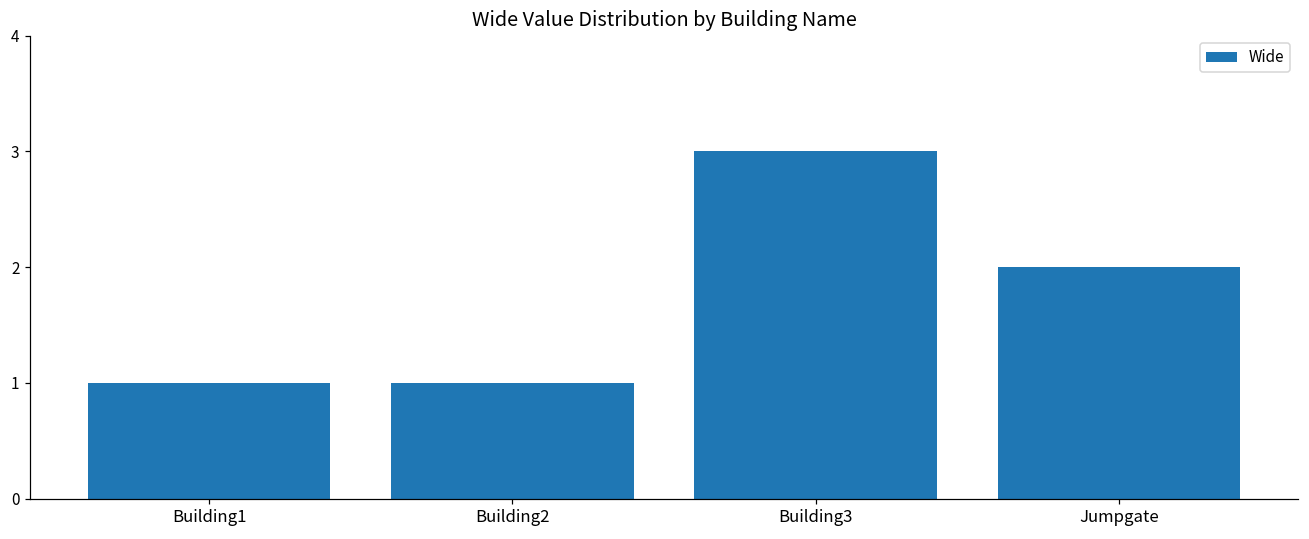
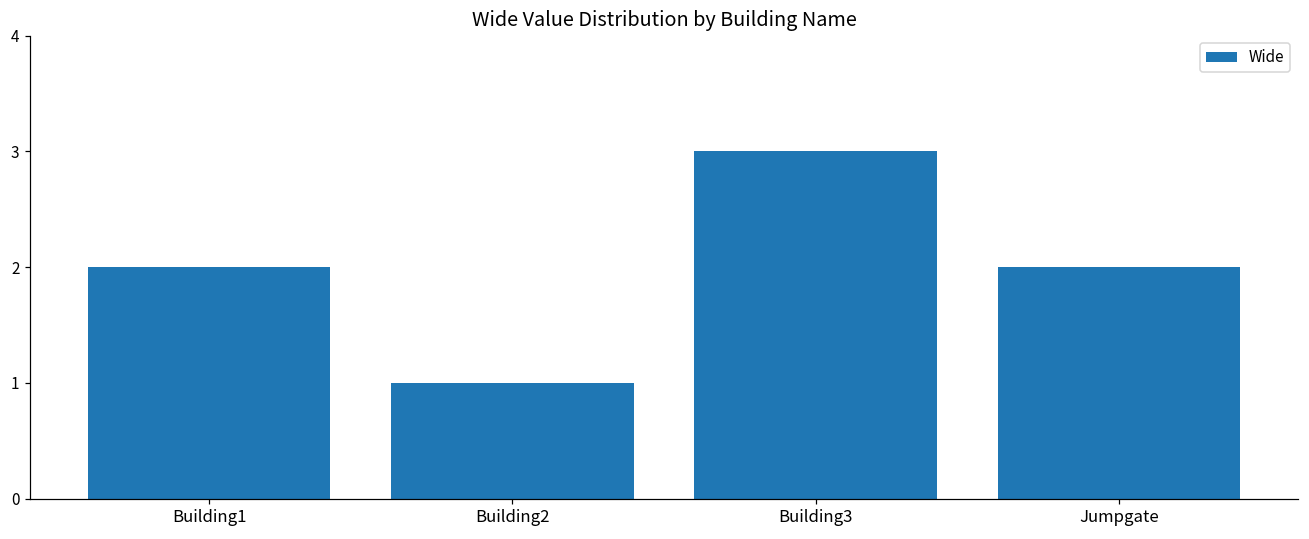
Building1: 1 -> 2
